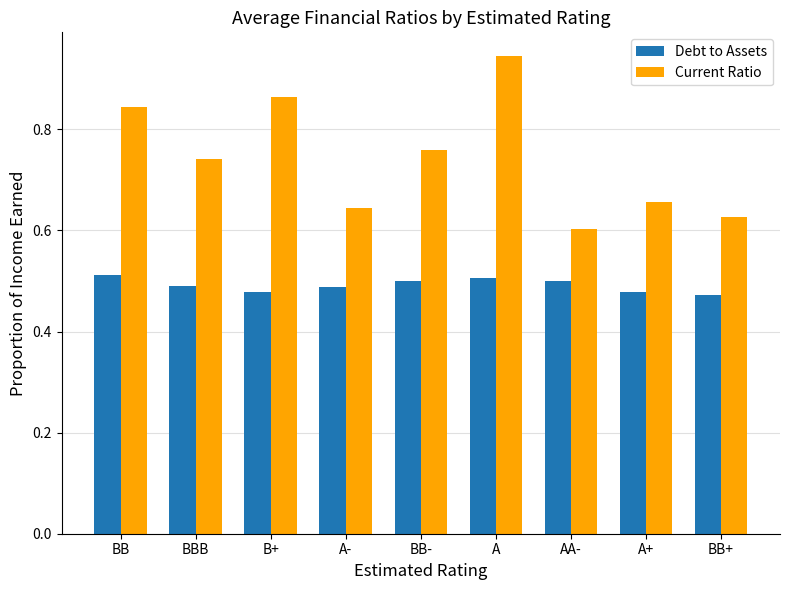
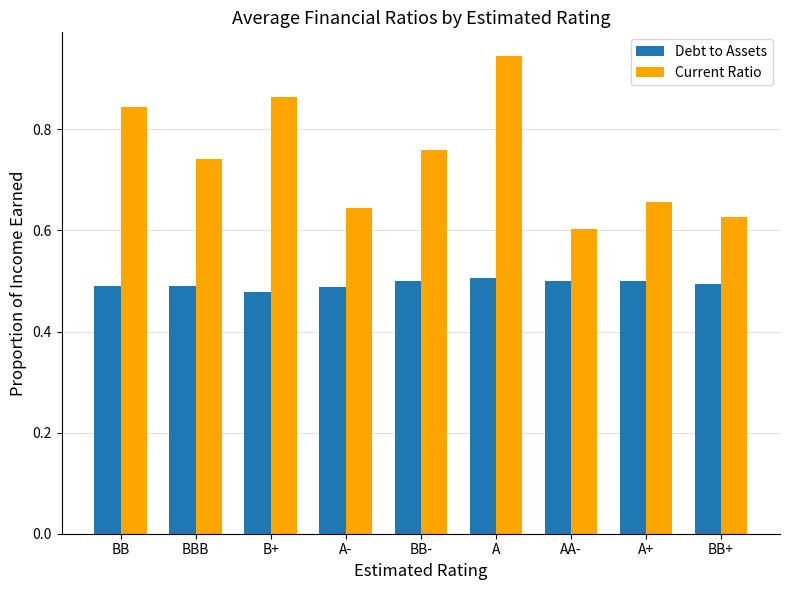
Debt to Assets, BB: 0.51 -> 0.49
Debt to Assets, A+: 0.48 -> 0.50
Debt to Assets, BB+: 0.47 -> 0.49
